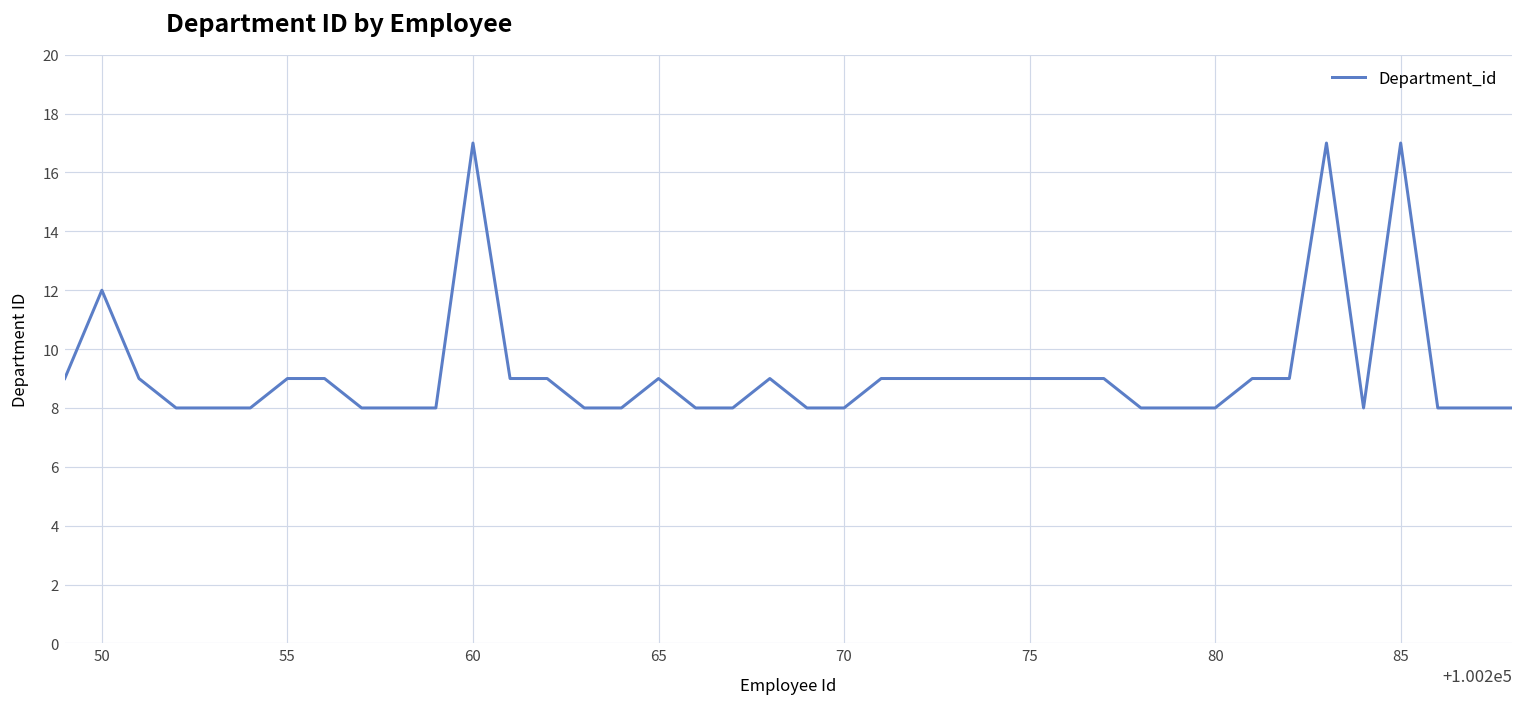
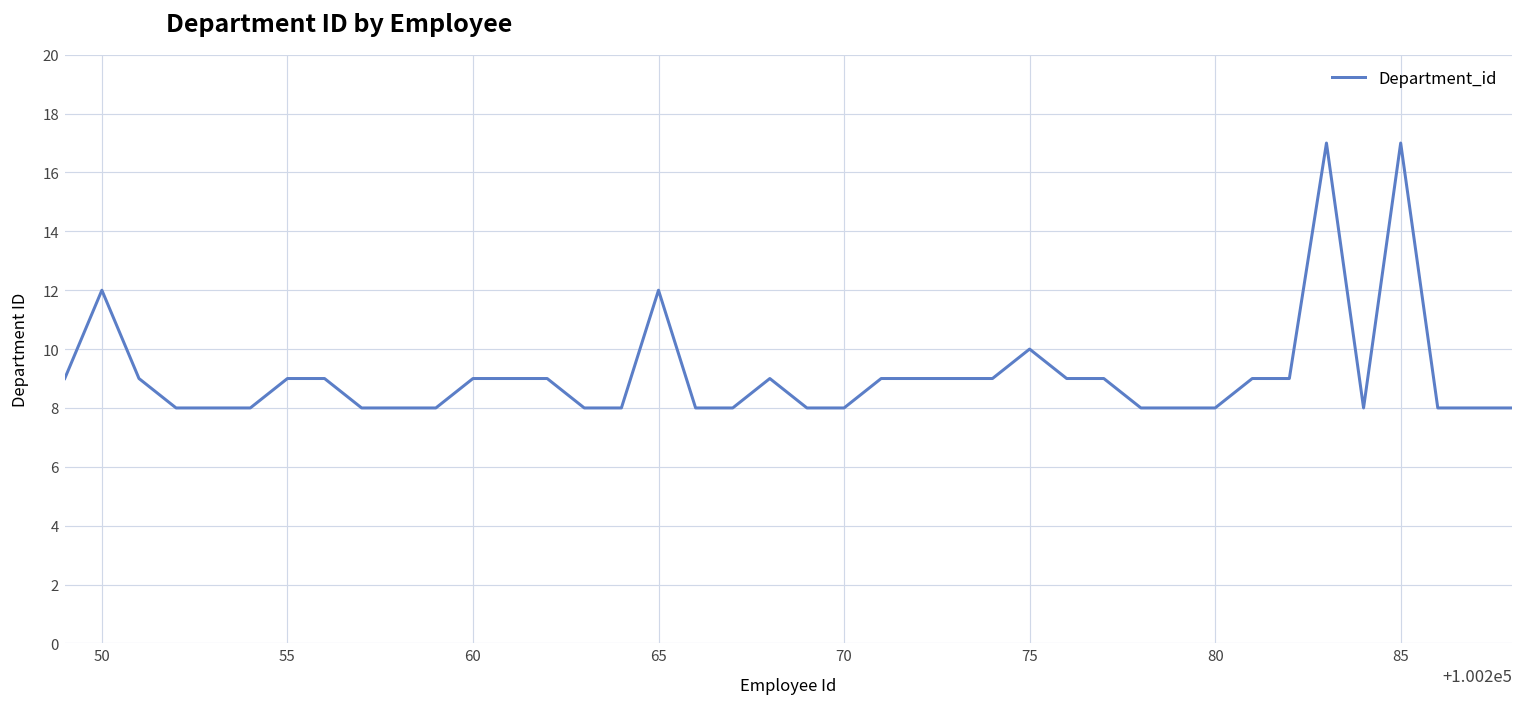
60: 17 -> 9
65: 9 -> 12
75: 9 -> 10
